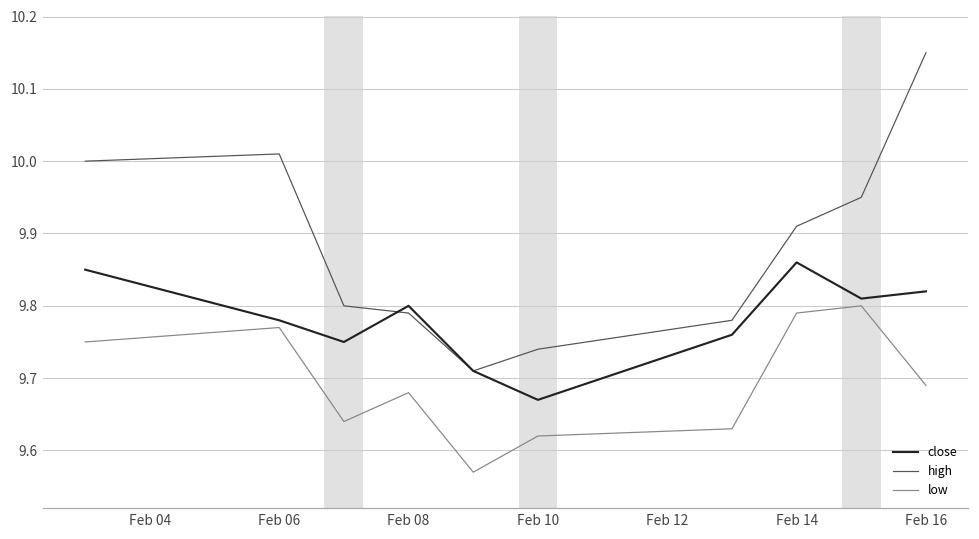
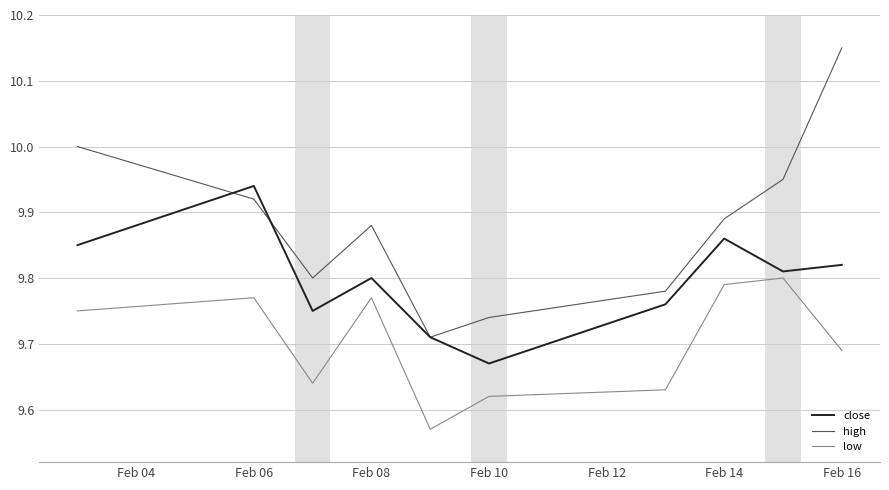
close, Feb 06: 9.78 -> 9.94
high, Feb 06: 10.01 -> 9.92
high, Feb 08: 9.79 -> 9.88
low, Feb 08: 9.68 -> 9.77
high, Feb 14: 9.91 -> 9.89
